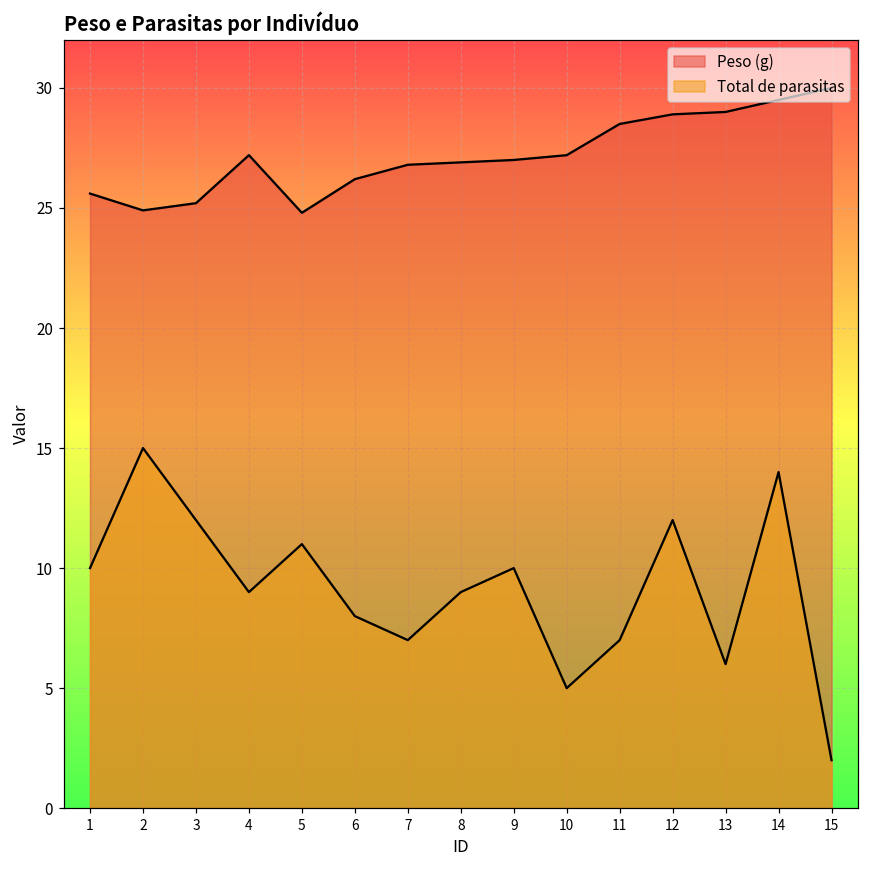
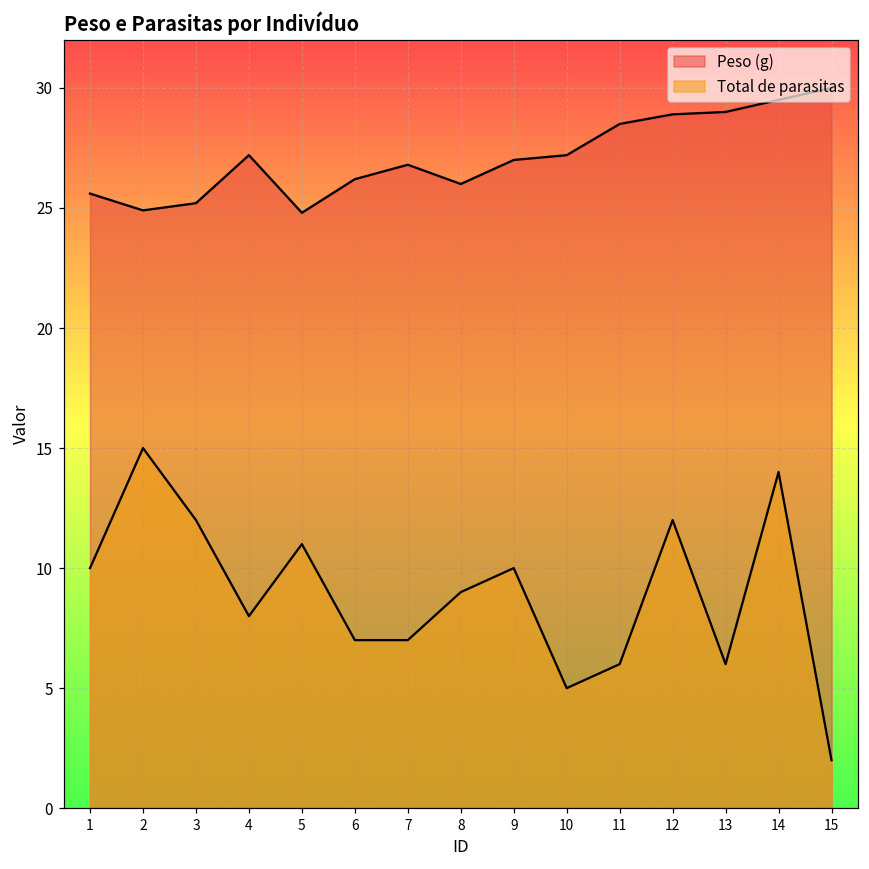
Total de parasitas, 4: 9 -> 8
Total de parasitas, 6: 8 -> 7
Peso (g), 8: 26.9 -> 26.0
Total de parasitas, 11: 7 -> 6
